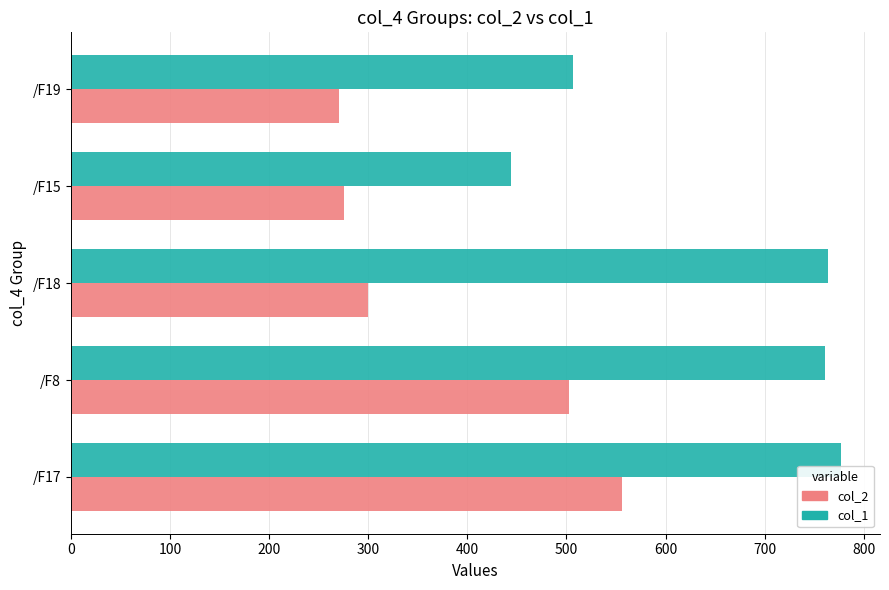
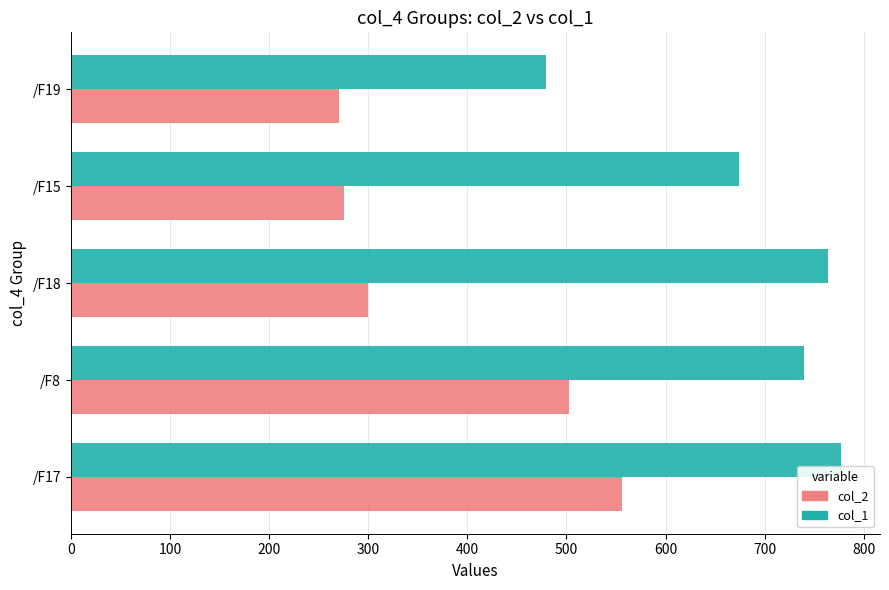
col_1, /F19: 510 -> 480
col_1, /F15: 440 -> 670
col_1, /F8: 760 -> 740
